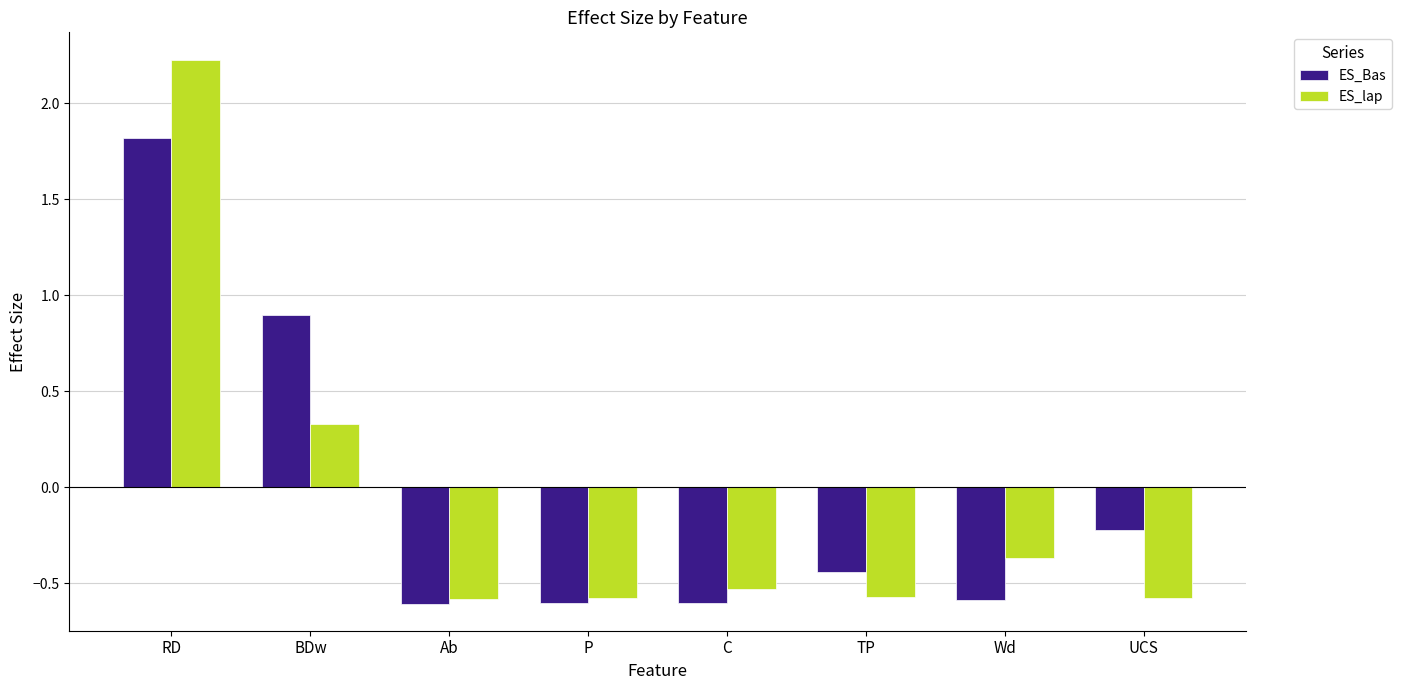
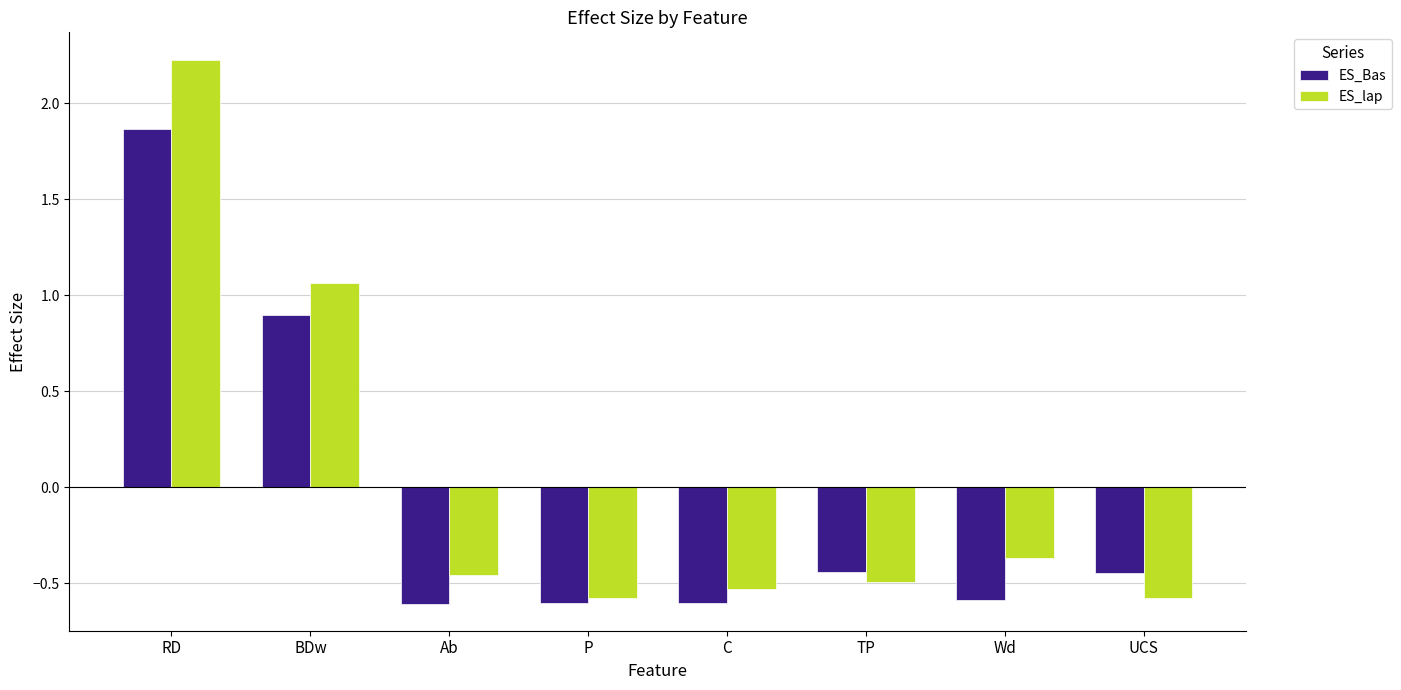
ES_Bas, RD: 1.82 -> 1.86
ES_lap, BDw: 0.33 -> 1.07
ES_lap, Ab: -0.58 -> -0.46
ES_lap, TP: -0.57 -> -0.49
ES_Bas, UCS: -0.22 -> -0.44
